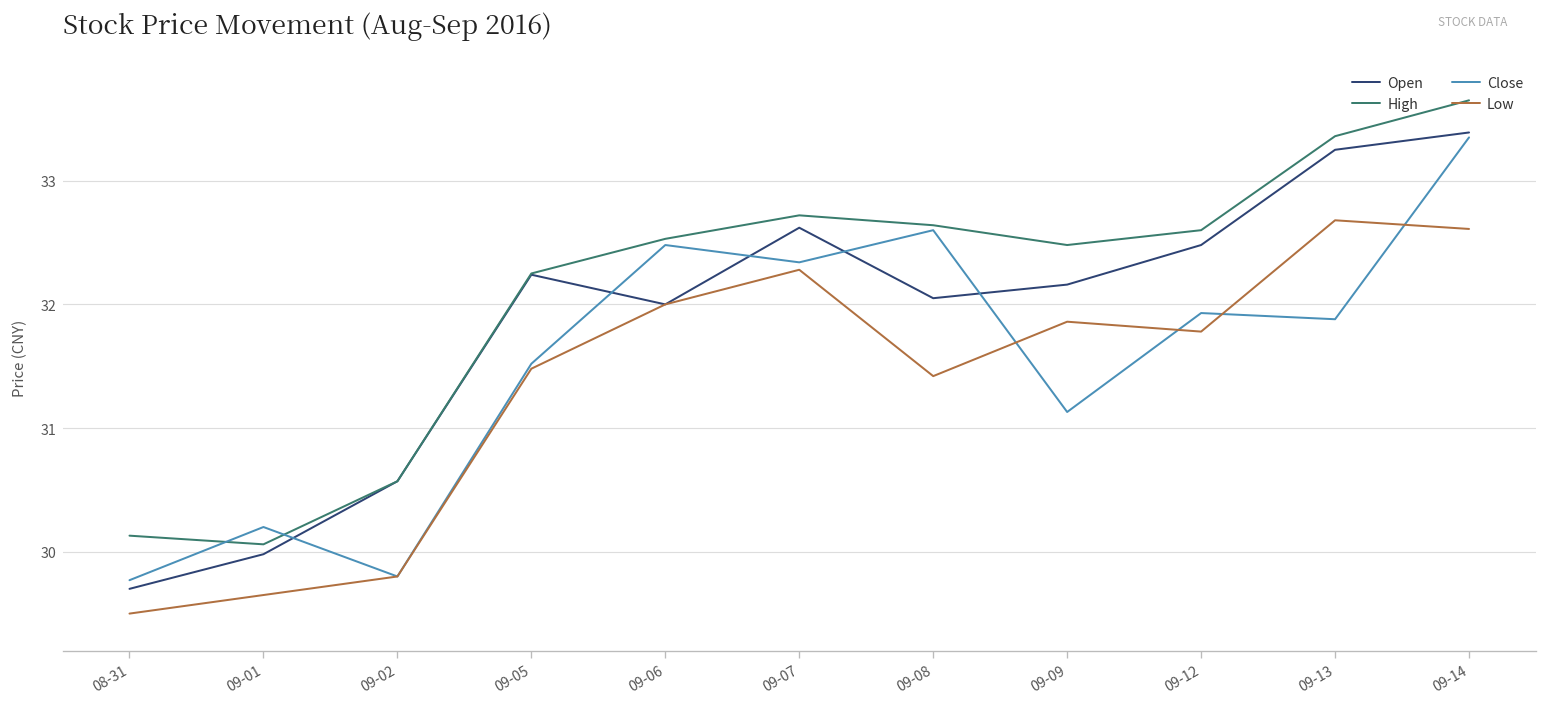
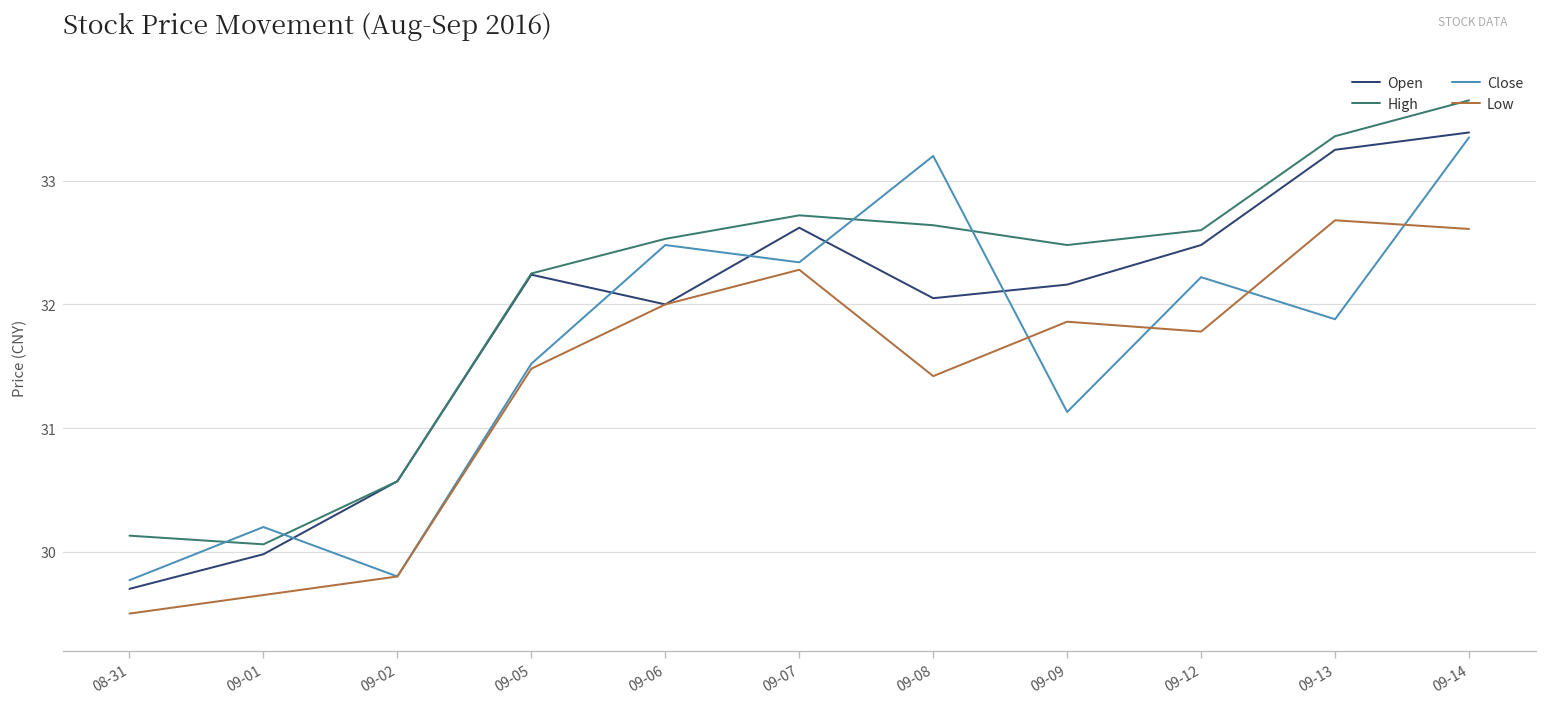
Close, 09-08: 32.6 -> 33.2
Close, 09-12: 31.93 -> 32.22
